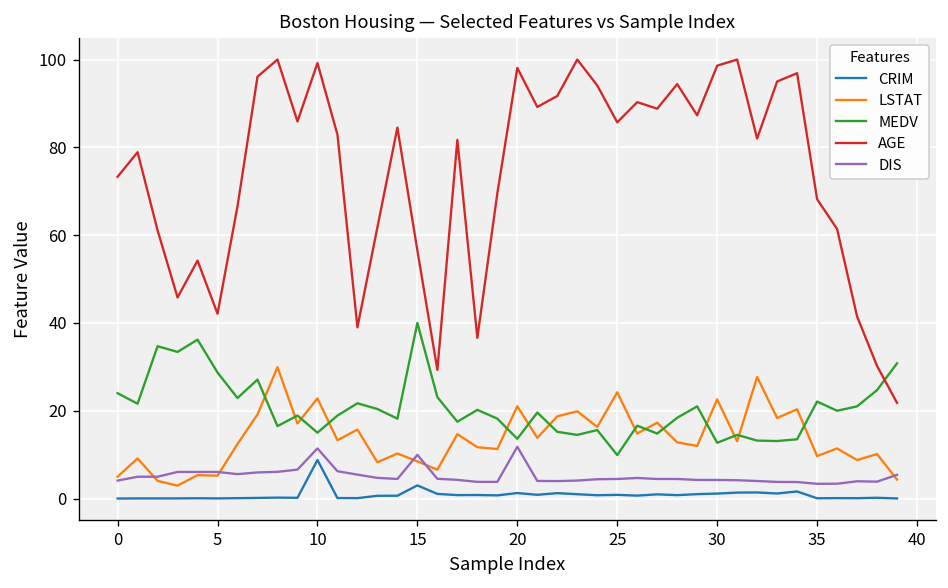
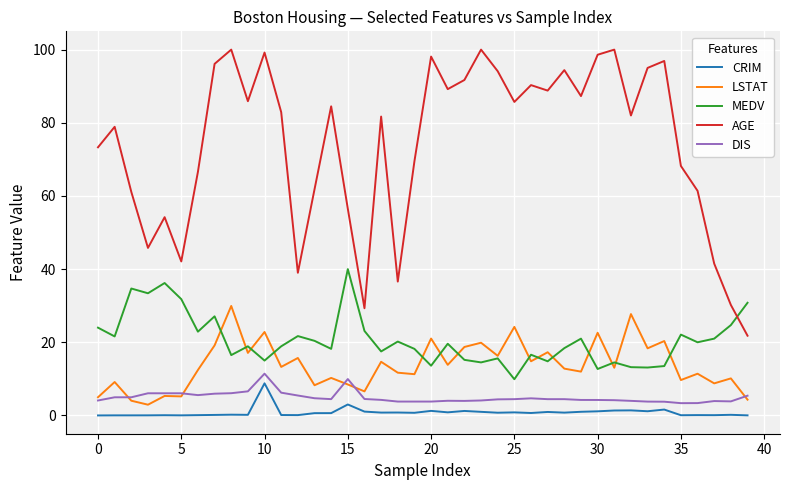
MEDV, 5: 29 -> 32
DIS, 20: 12 -> 4
